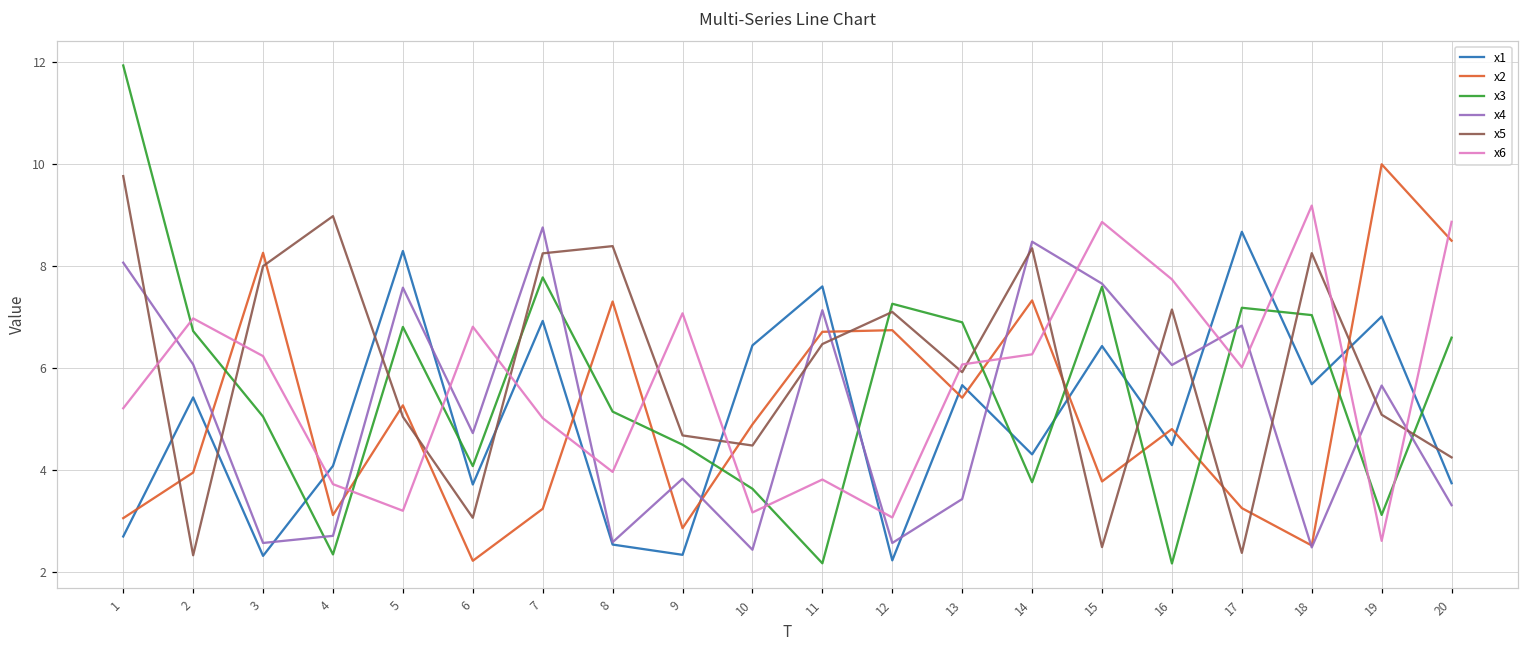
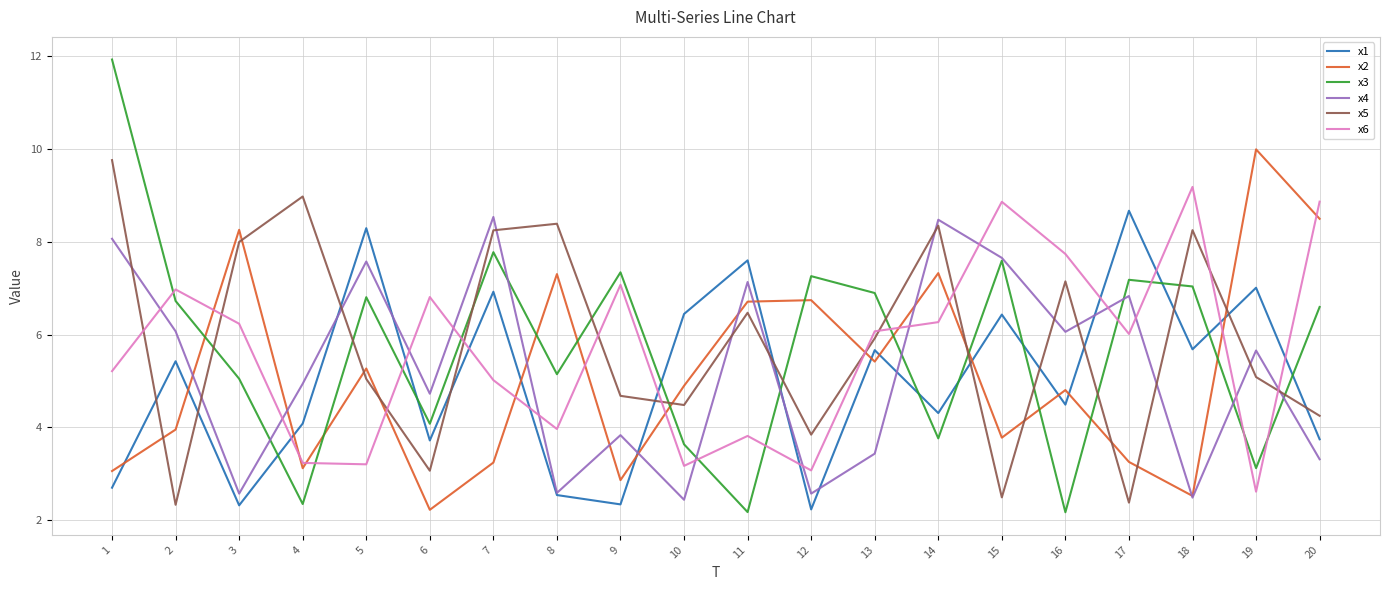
x4, 4: 2.7 -> 4.9
x6, 4: 3.7 -> 3.2
x4, 7: 8.8 -> 8.5
x3, 9: 4.5 -> 7.3
x5, 12: 7.1 -> 3.8
